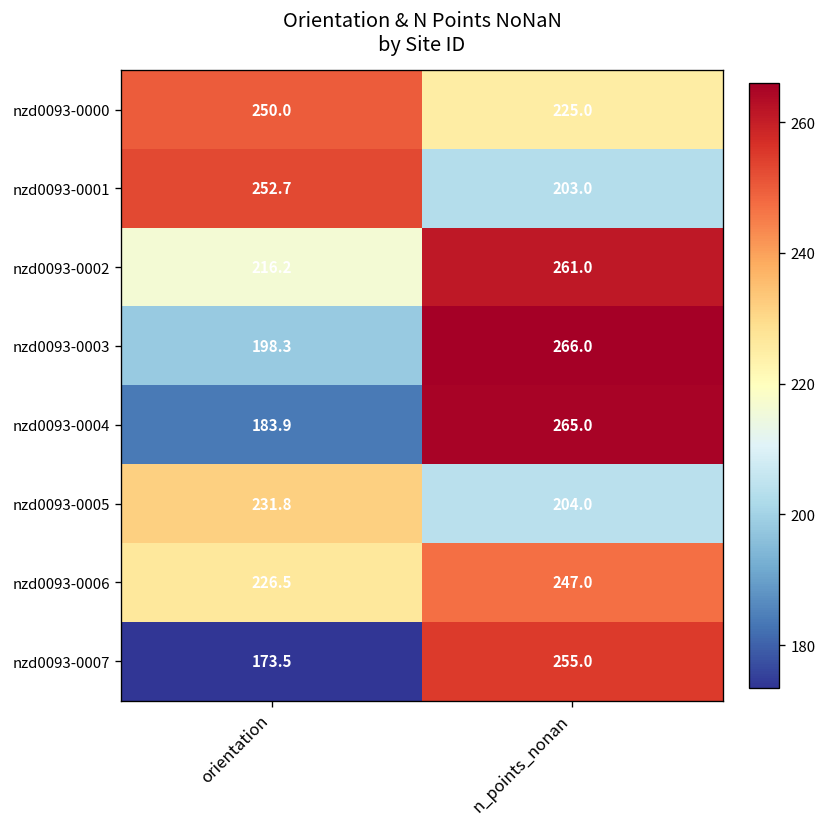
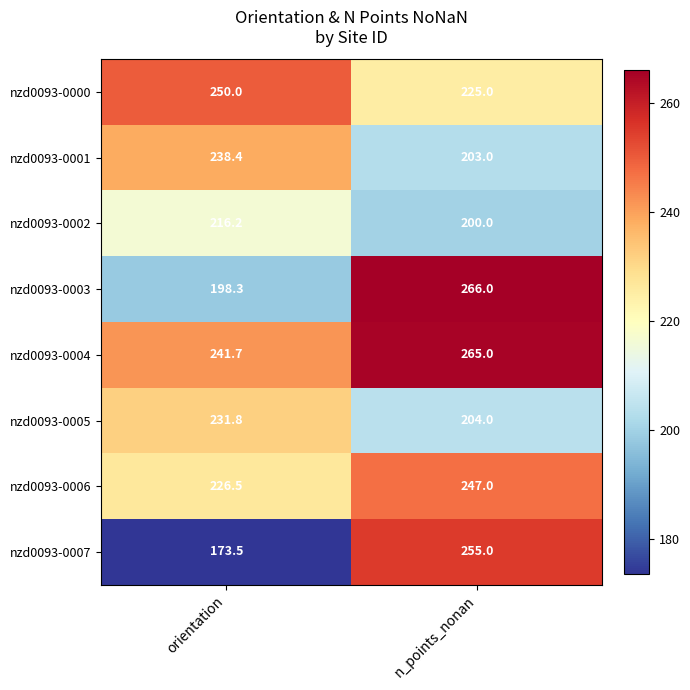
nzd0093-0001, orientation: 252.7 -> 238.4
nzd0093-0002, n_points_nonan: 261.0 -> 200.0
nzd0093-0004, orientation: 183.9 -> 241.7
